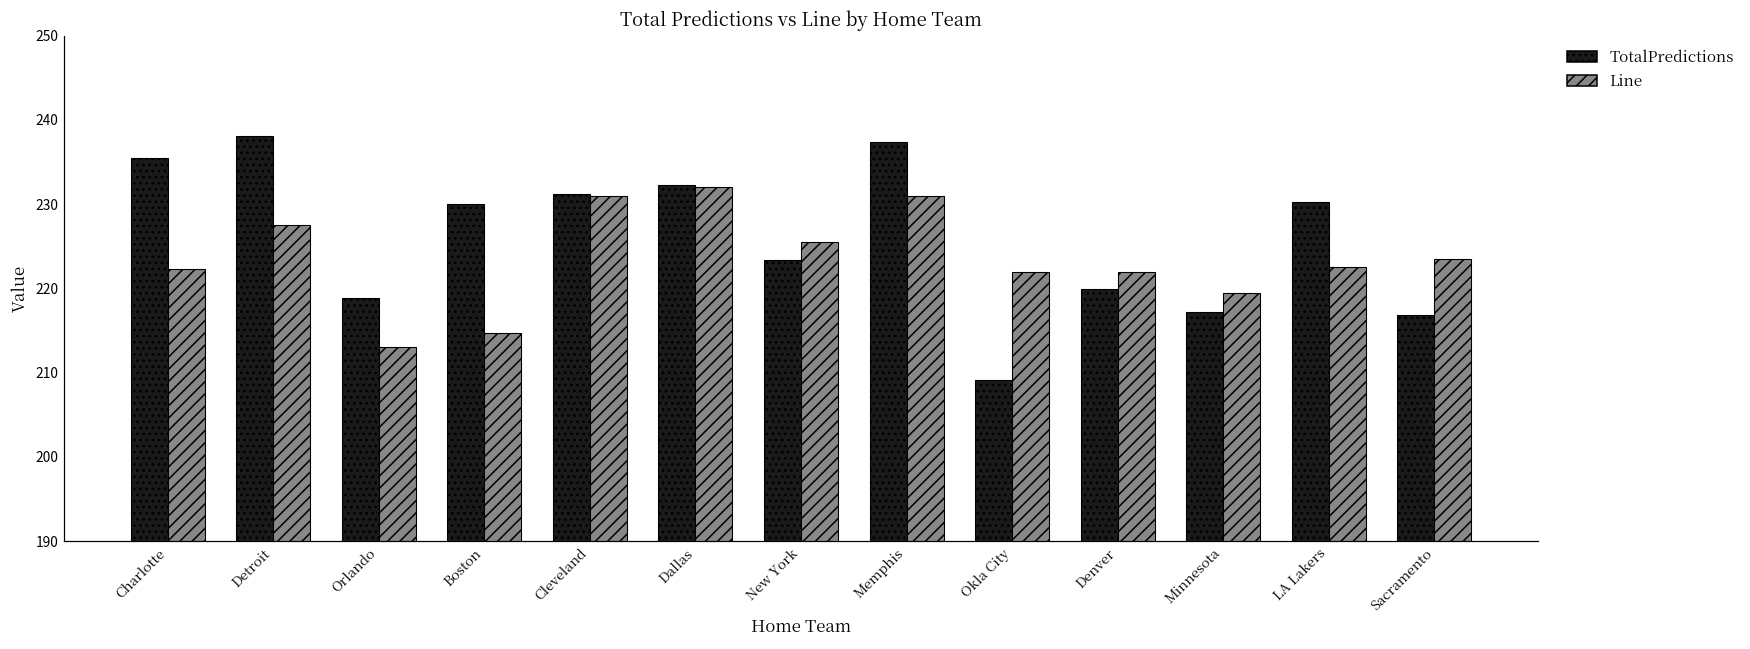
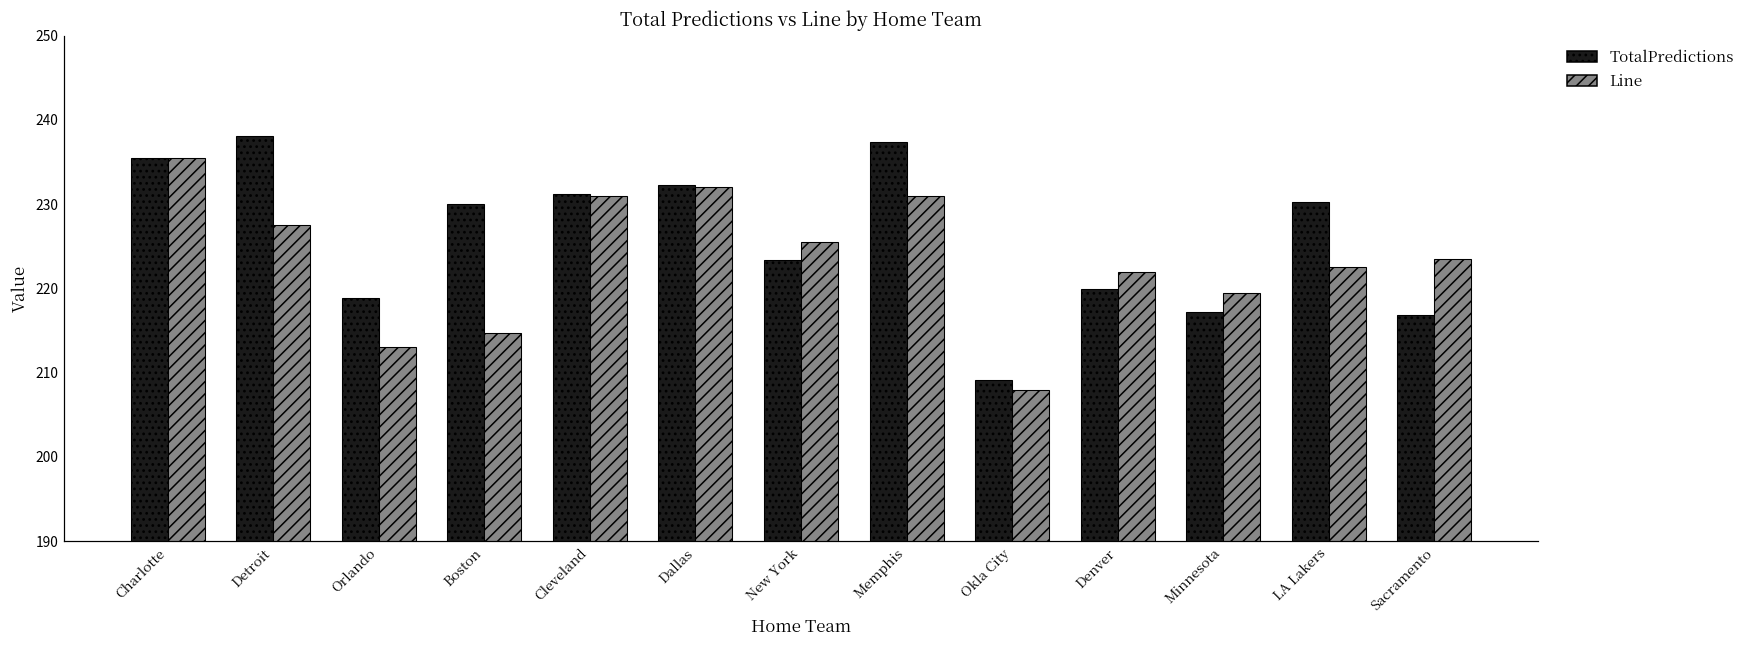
Line, Charlotte: 222 -> 236
Line, Okla City: 222 -> 208
